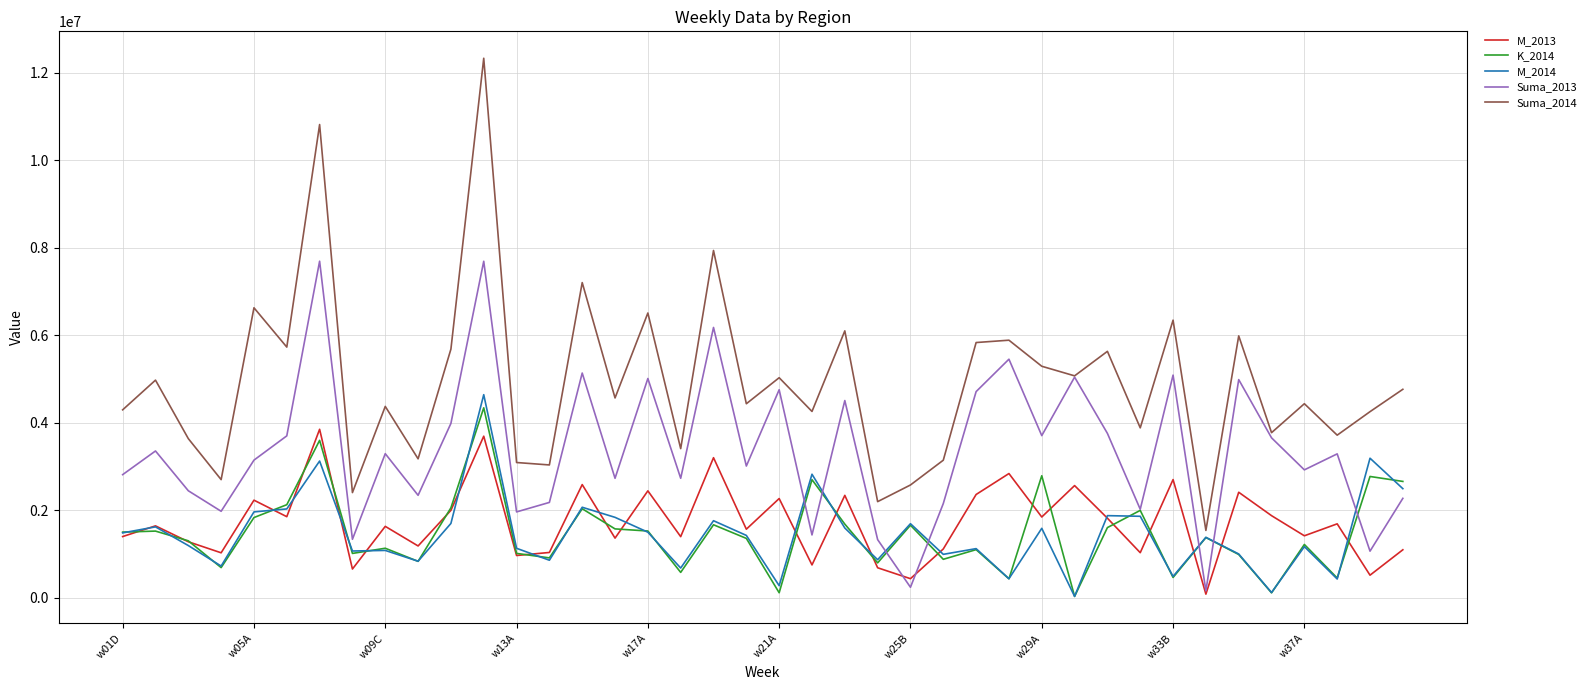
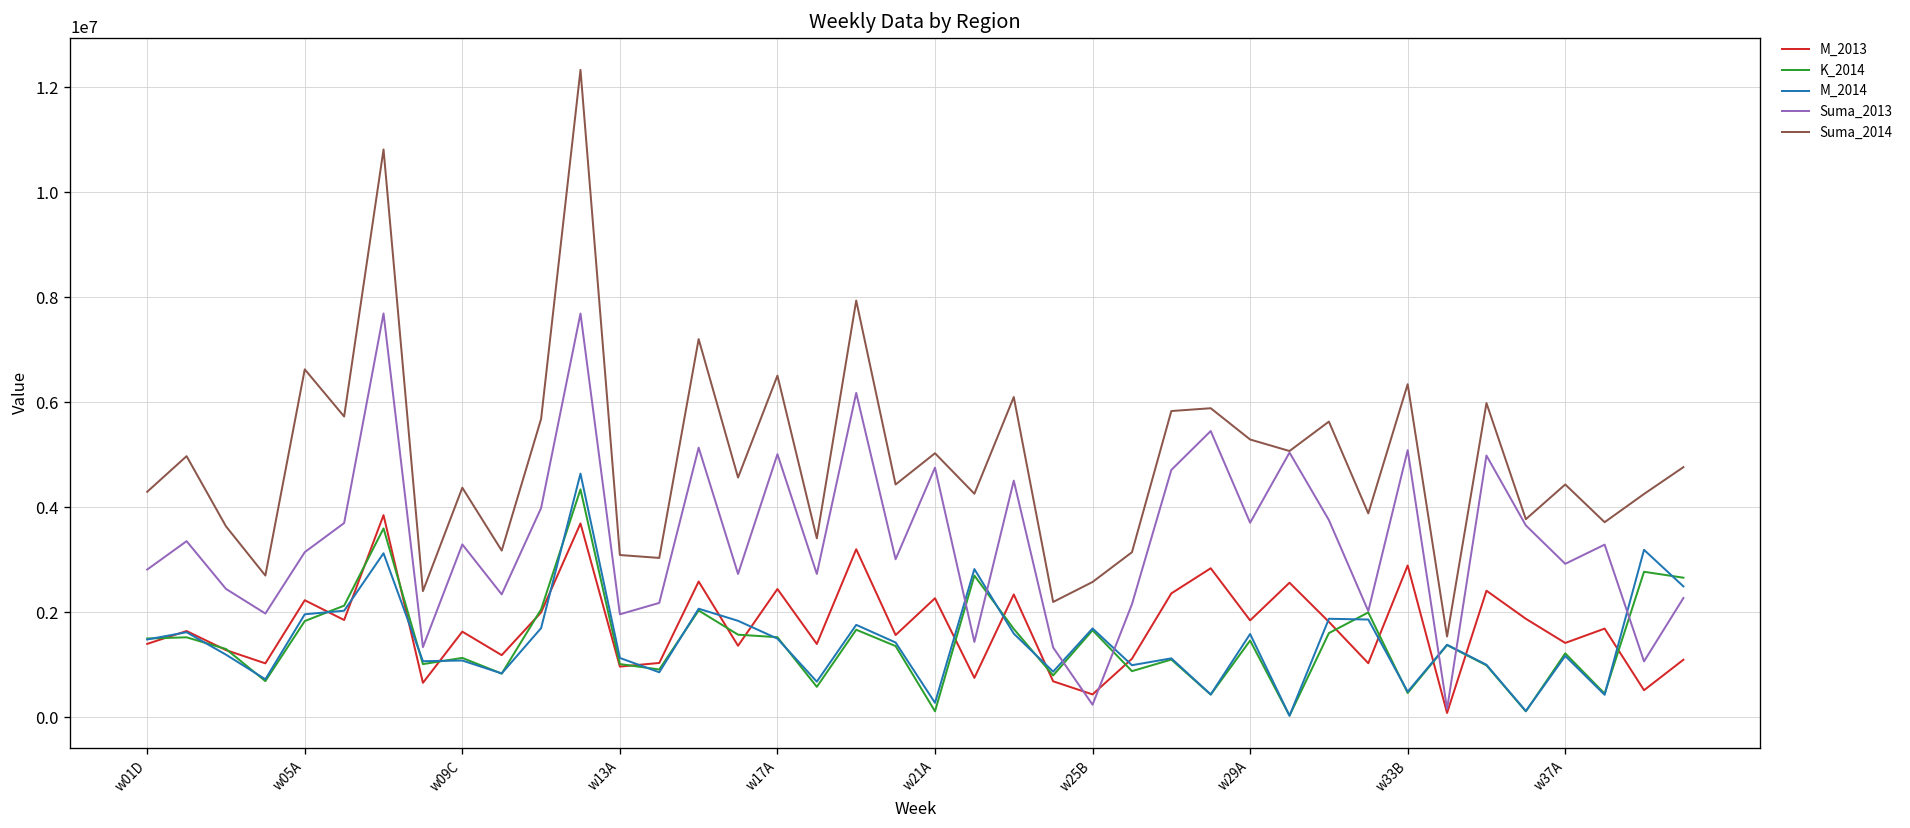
K_2014, w29A: 2800000 -> 1500000
M_2013, w33B: 2700000 -> 2900000
